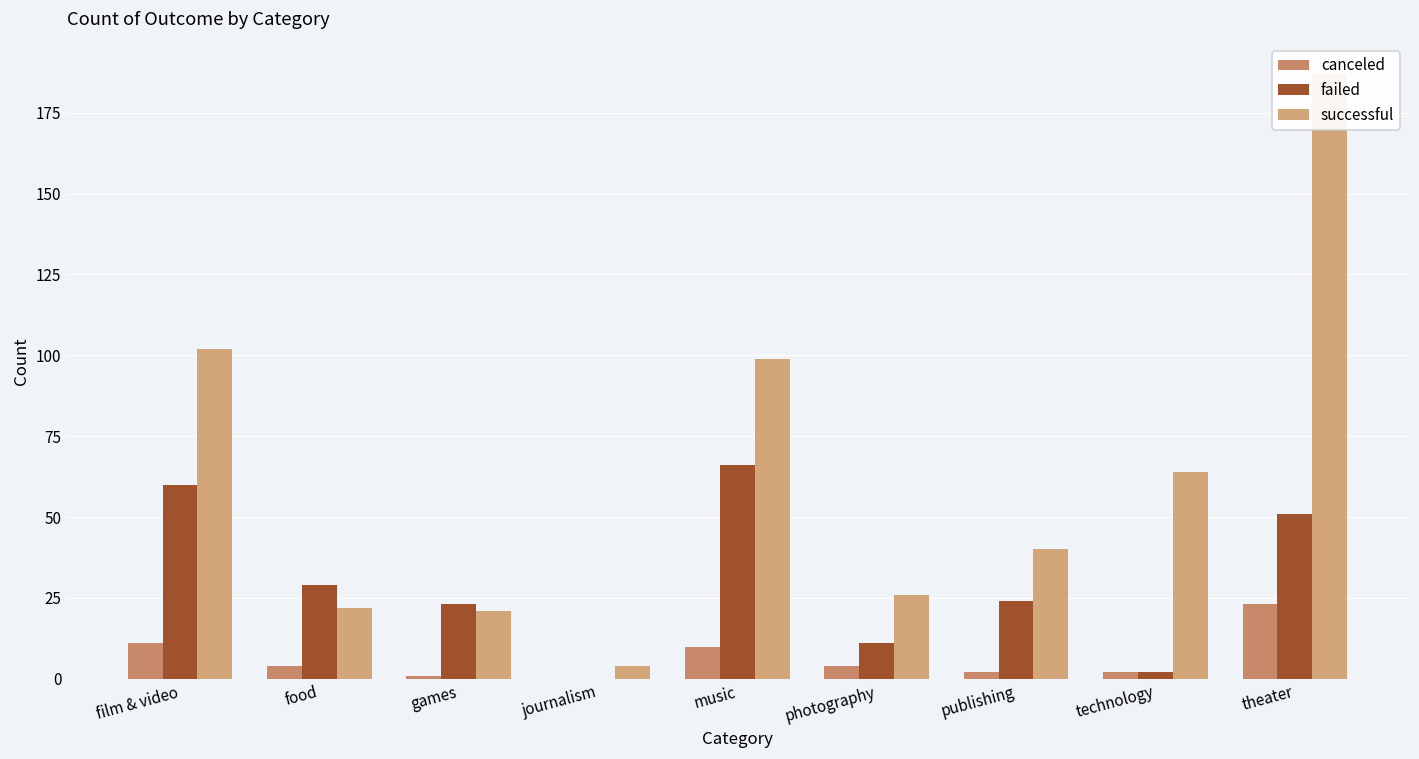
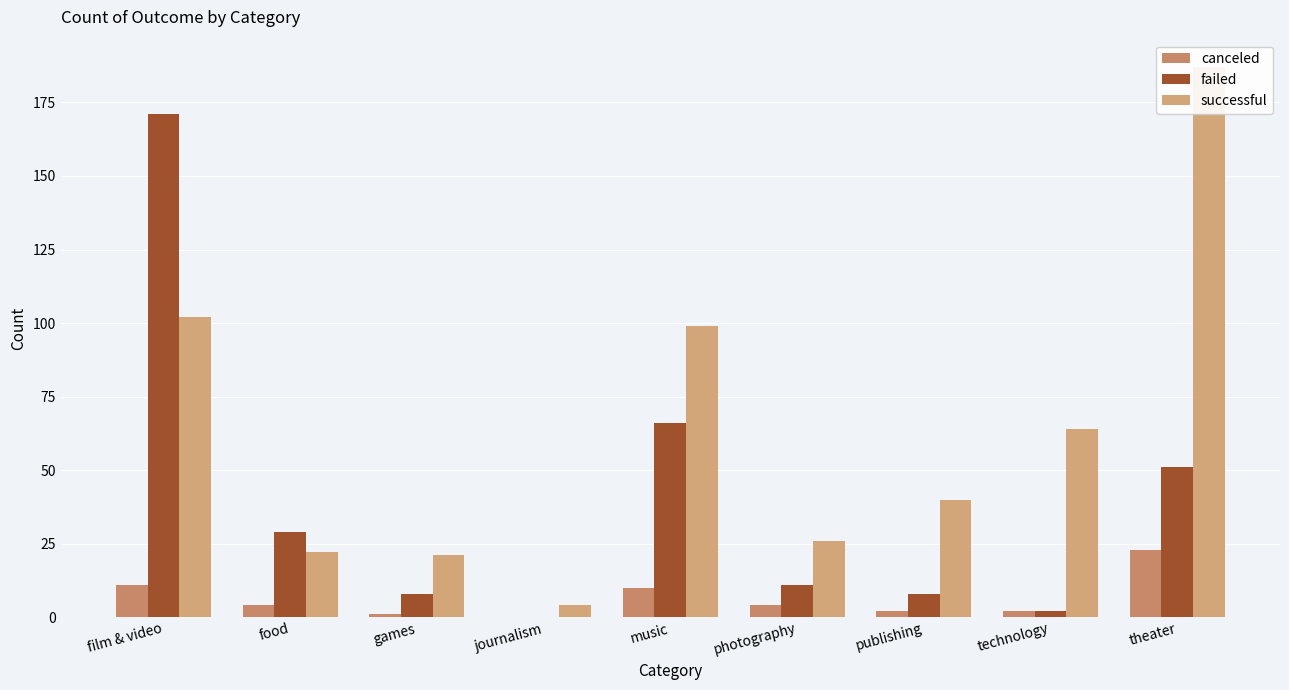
failed, film & video: 60 -> 171
failed, games: 23 -> 8
failed, publishing: 24 -> 8
